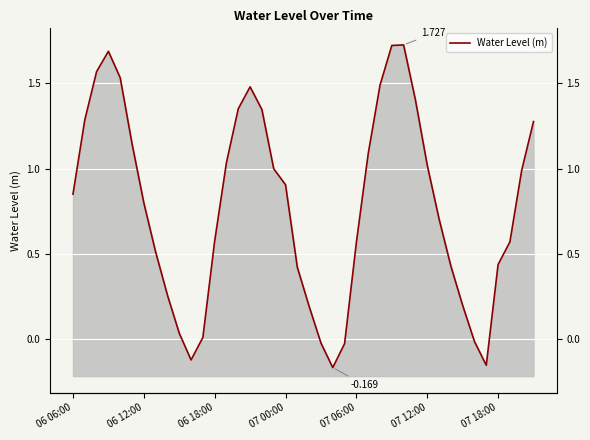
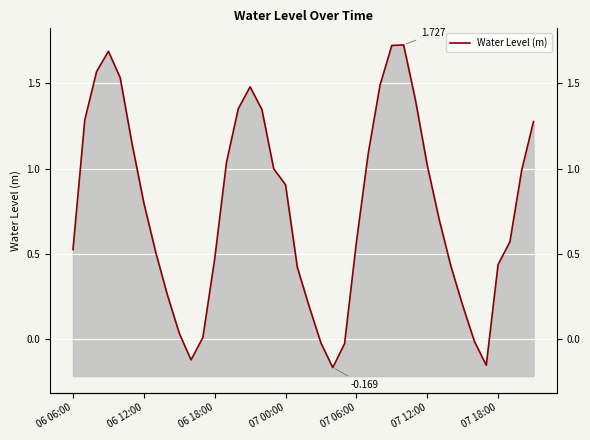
06 06:00: 0.85 -> 0.52
06 18:00: 0.57 -> 0.47
